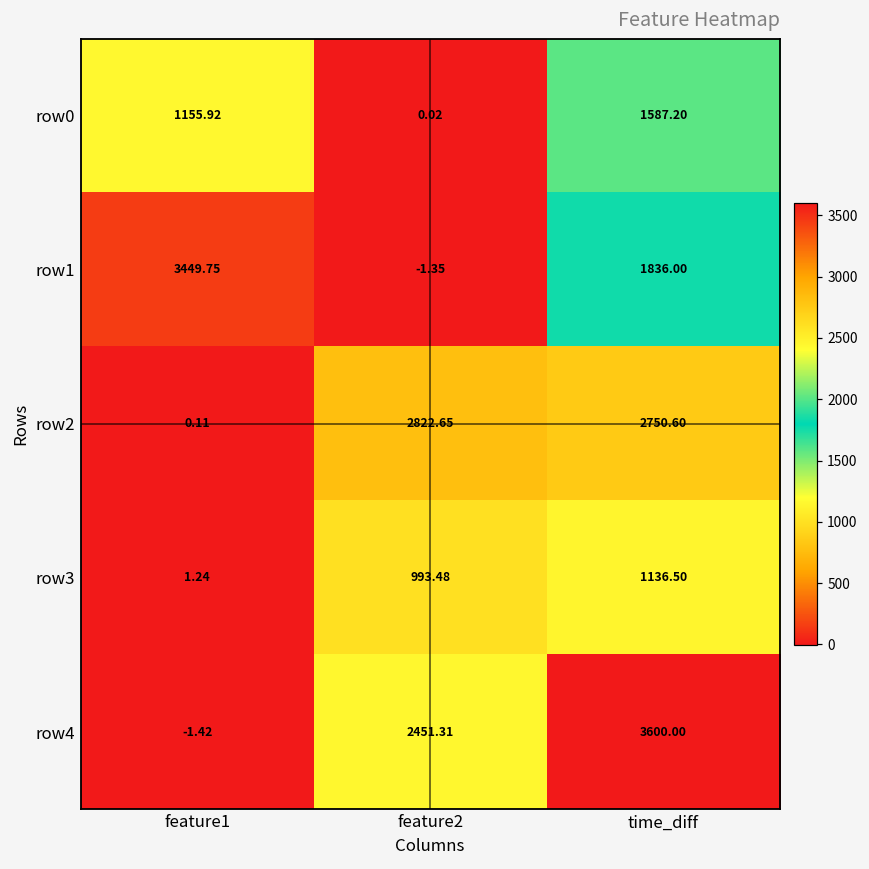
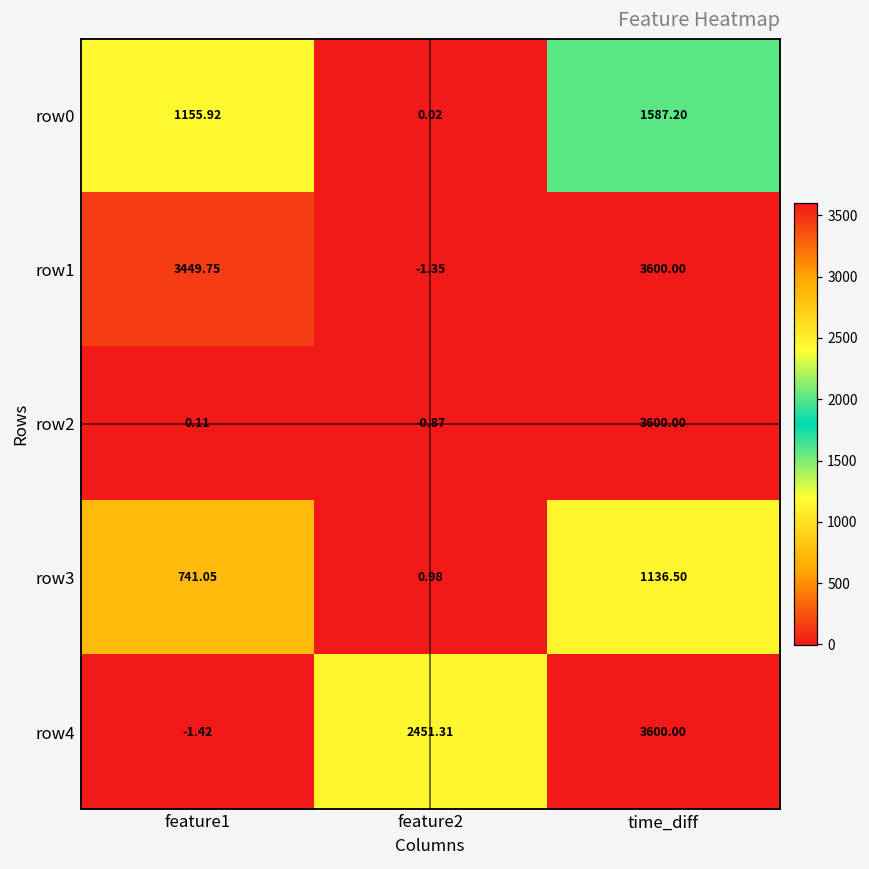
row1, time_diff: 1836.00 -> 3600.00
row2, feature2: 2822.65 -> -0.87
row2, time_diff: 2750.60 -> 3600.00
row3, feature1: 1.24 -> 741.05
row3, feature2: 993.48 -> 0.98
